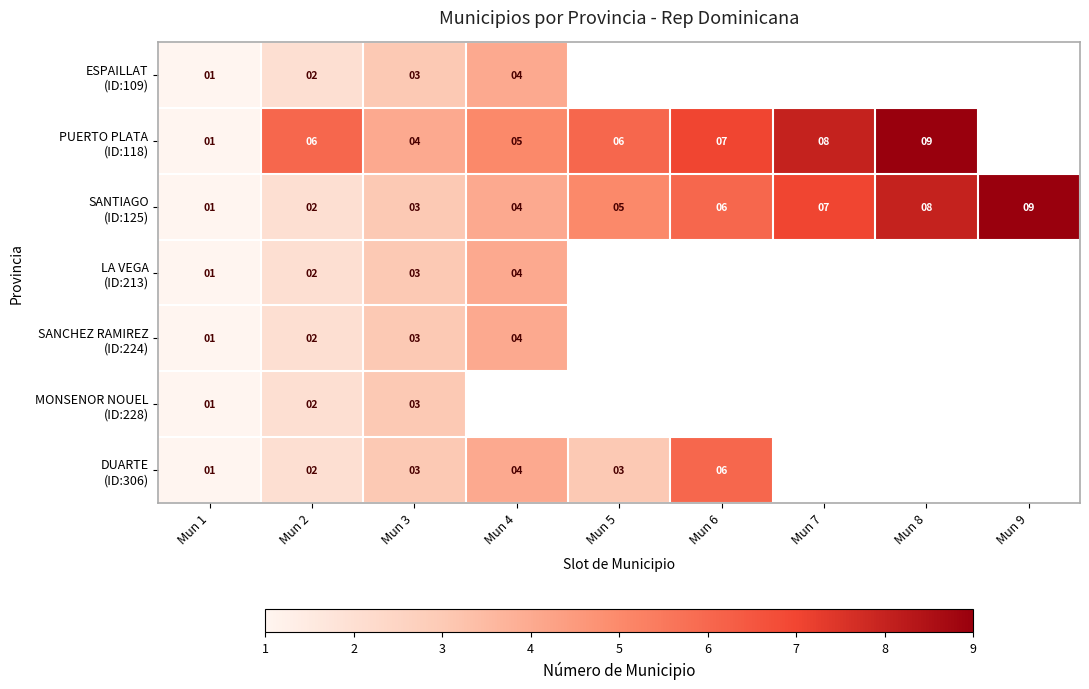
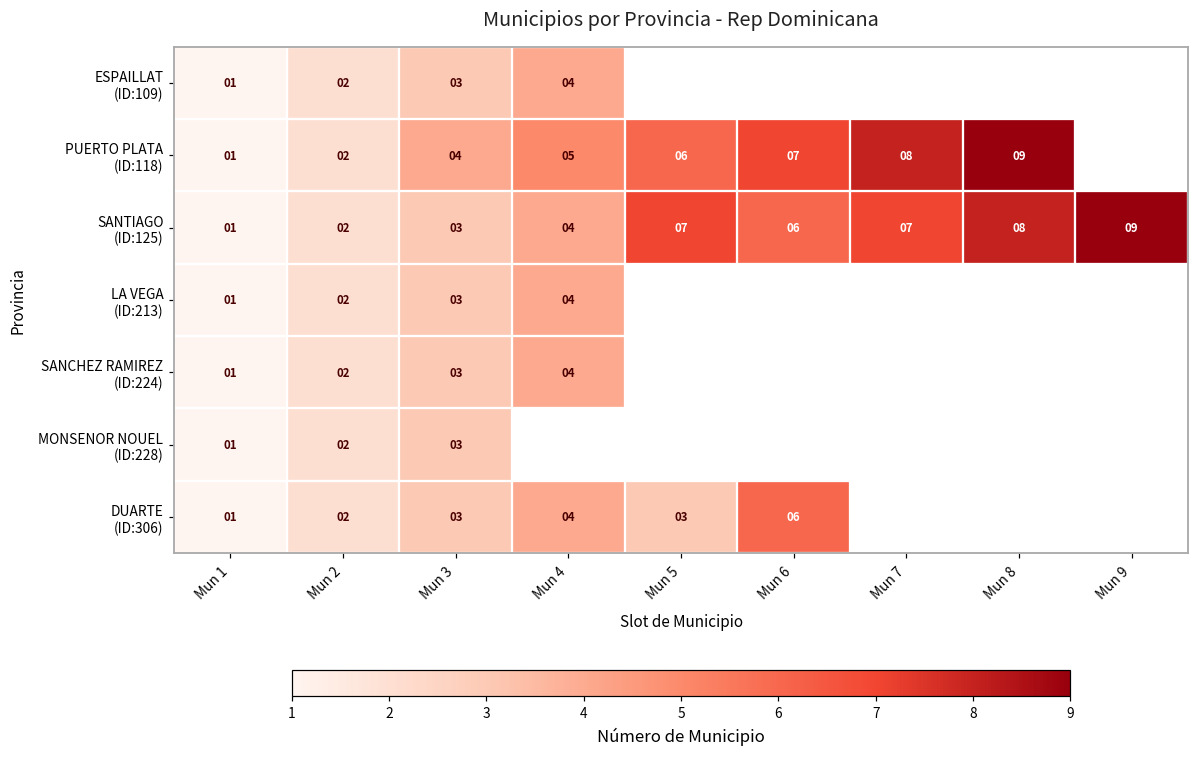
PUERTO PLATA (ID:118), Mun 2: 06 -> 02
SANTIAGO (ID:125), Mun 5: 05 -> 07
